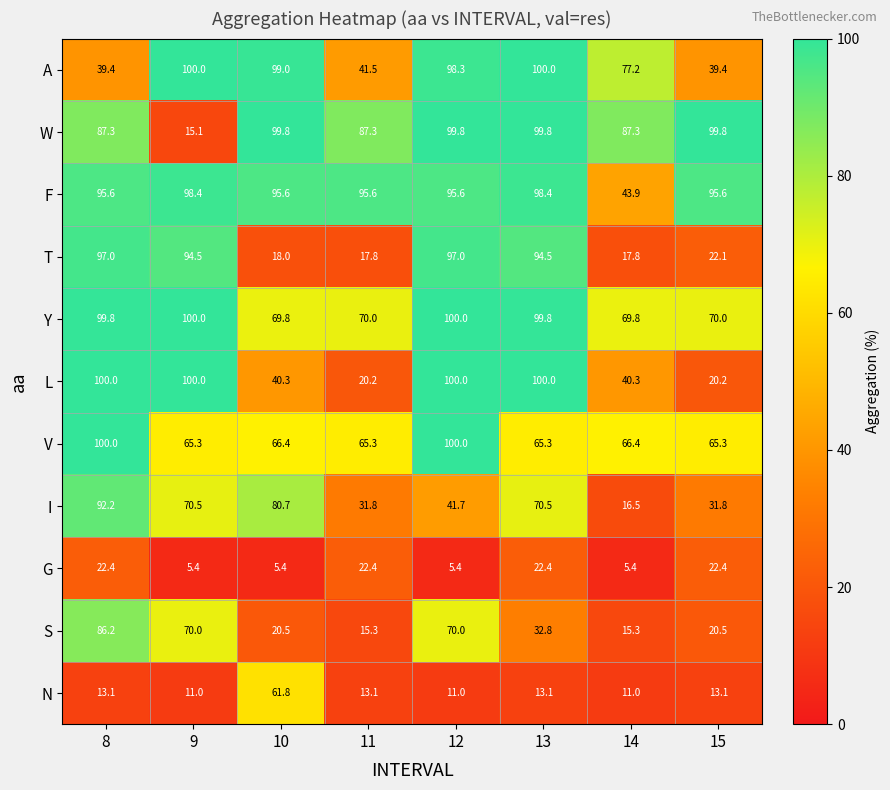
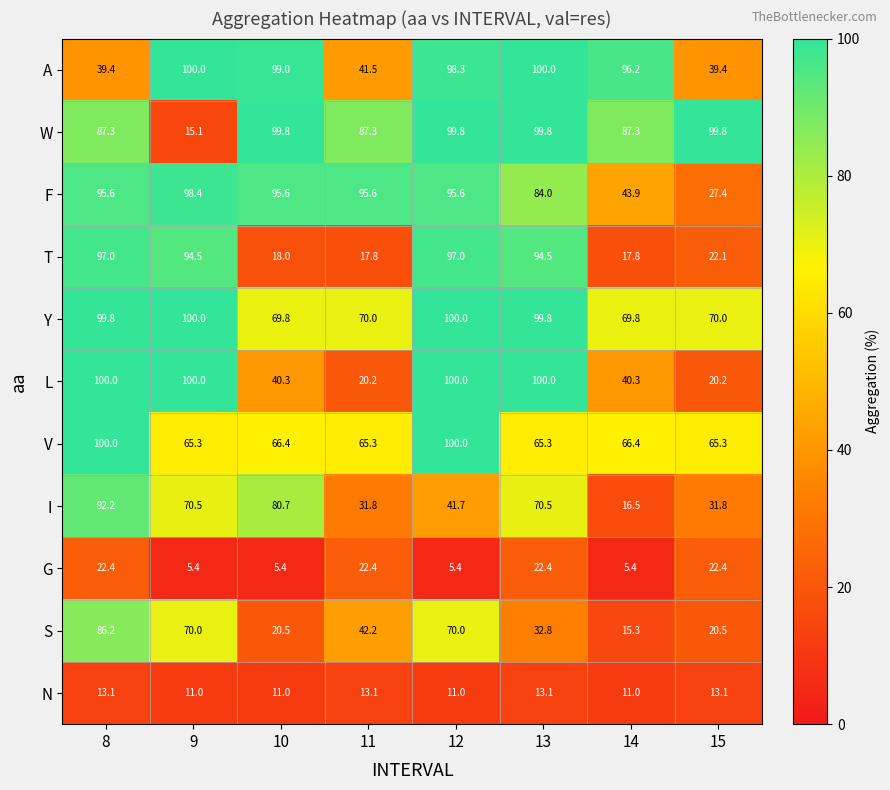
A, 14: 77.2 -> 96.2
F, 13: 98.4 -> 84.0
F, 15: 95.6 -> 27.4
S, 11: 15.3 -> 42.2
N, 10: 61.8 -> 11.0
